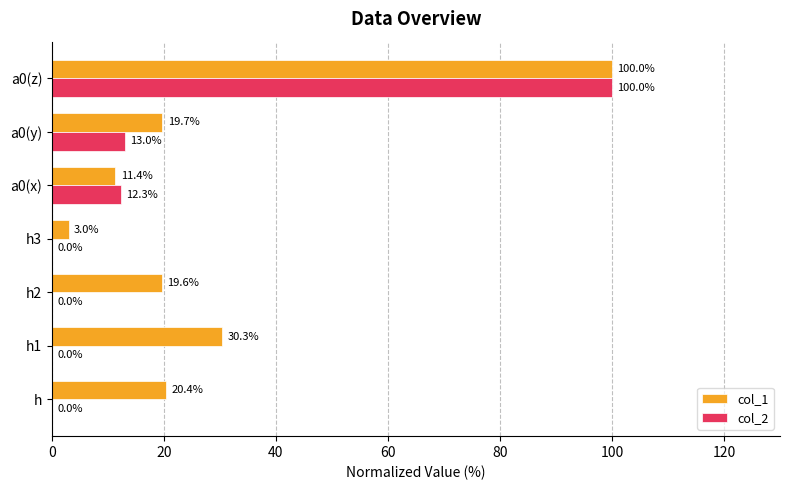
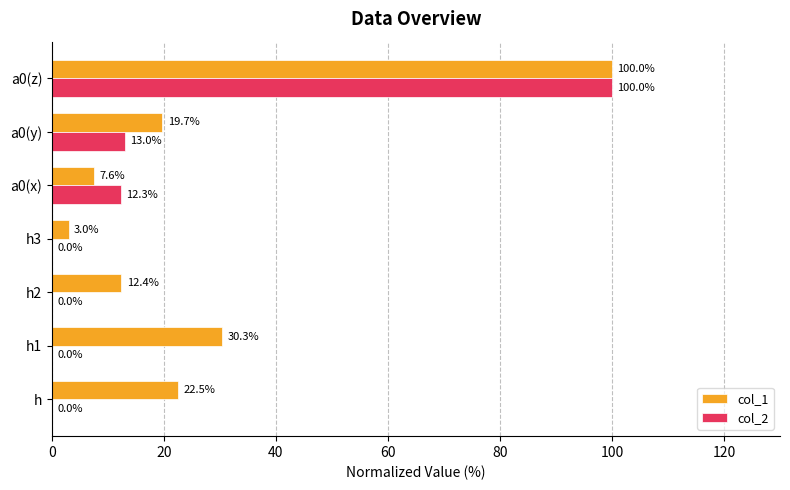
col_1, a0(x): 11.4% -> 7.6%
col_1, h2: 19.6% -> 12.4%
col_1, h: 20.4% -> 22.5%
